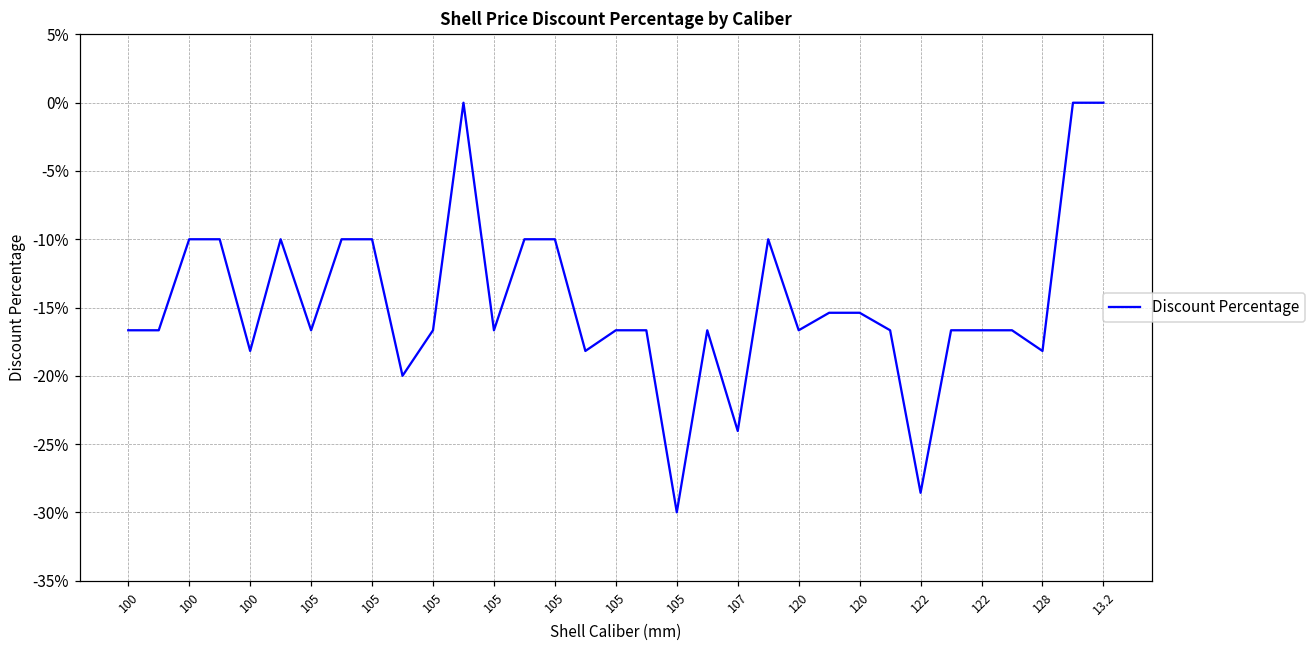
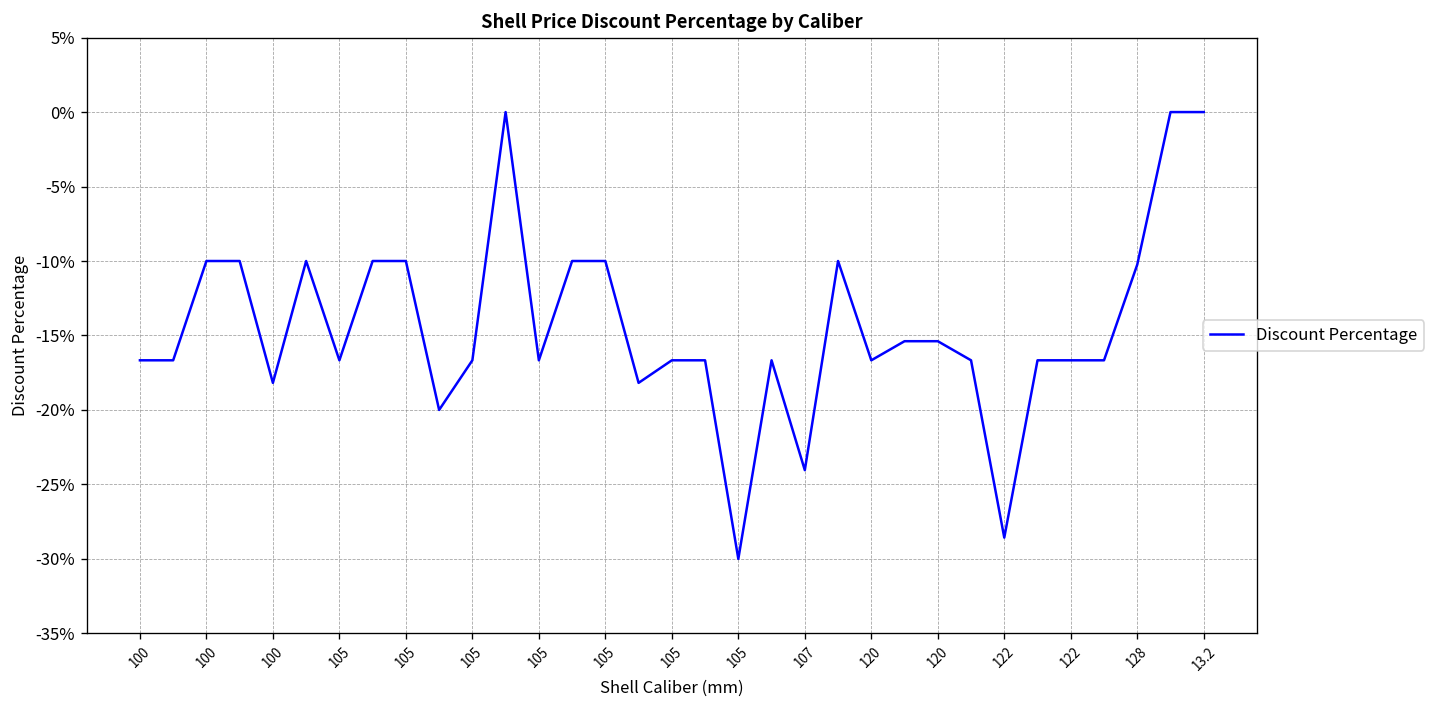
128: -18.2% -> -10.2%
